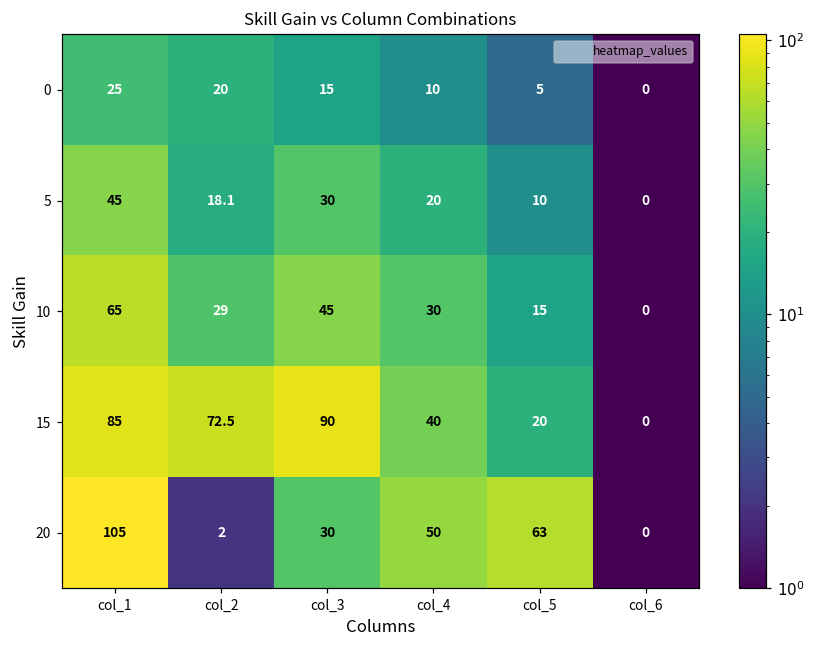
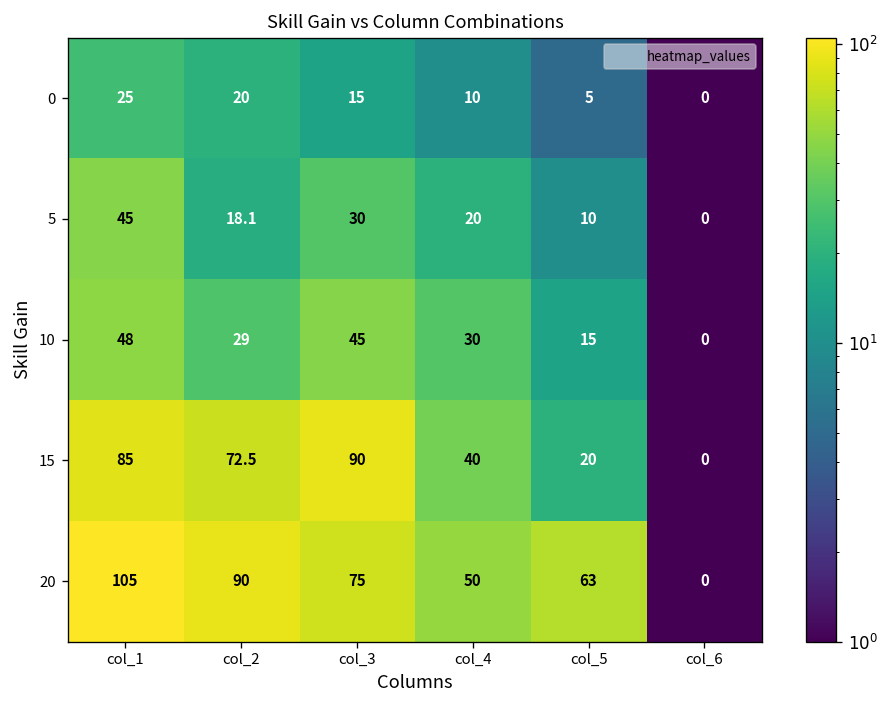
10, col_1: 65 -> 48
20, col_2: 2 -> 90
20, col_3: 30 -> 75
